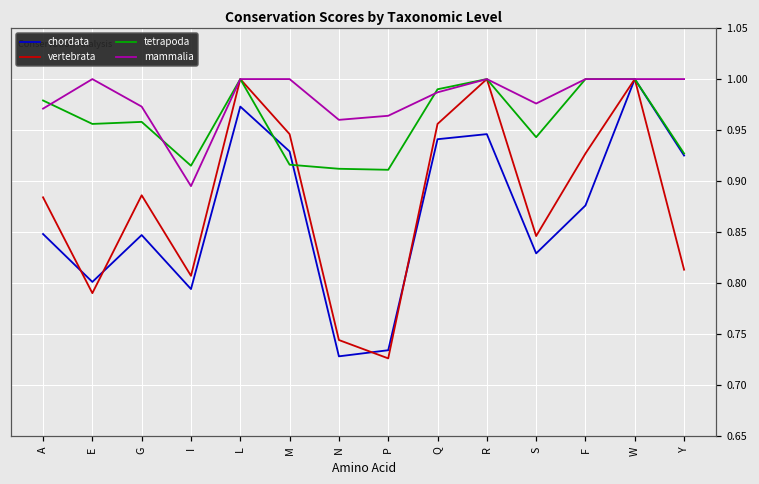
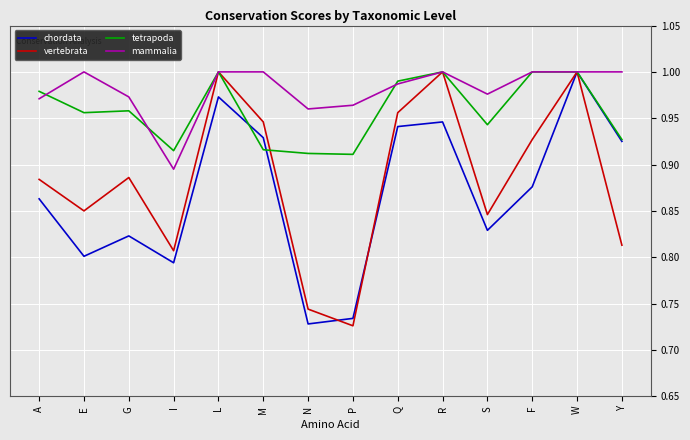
chordata, A: 0.85 -> 0.86
vertebrata, E: 0.79 -> 0.85
chordata, G: 0.85 -> 0.82
